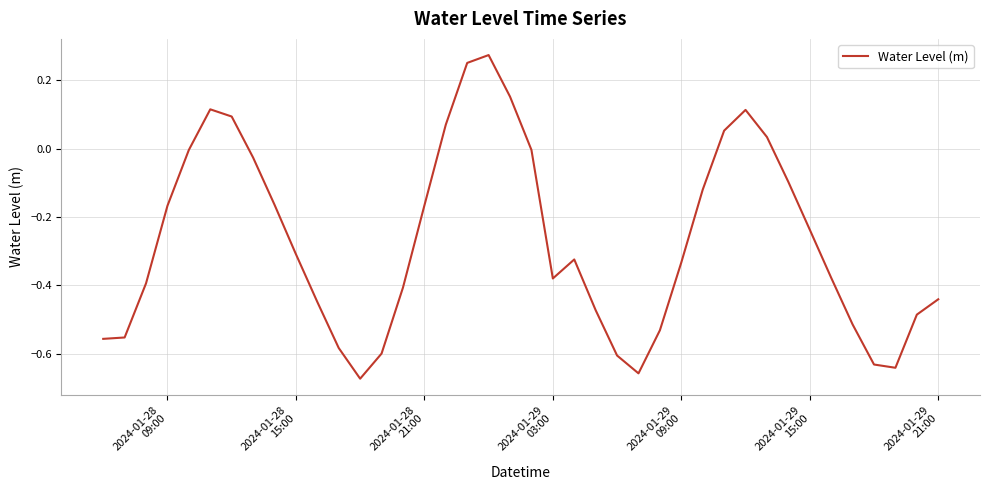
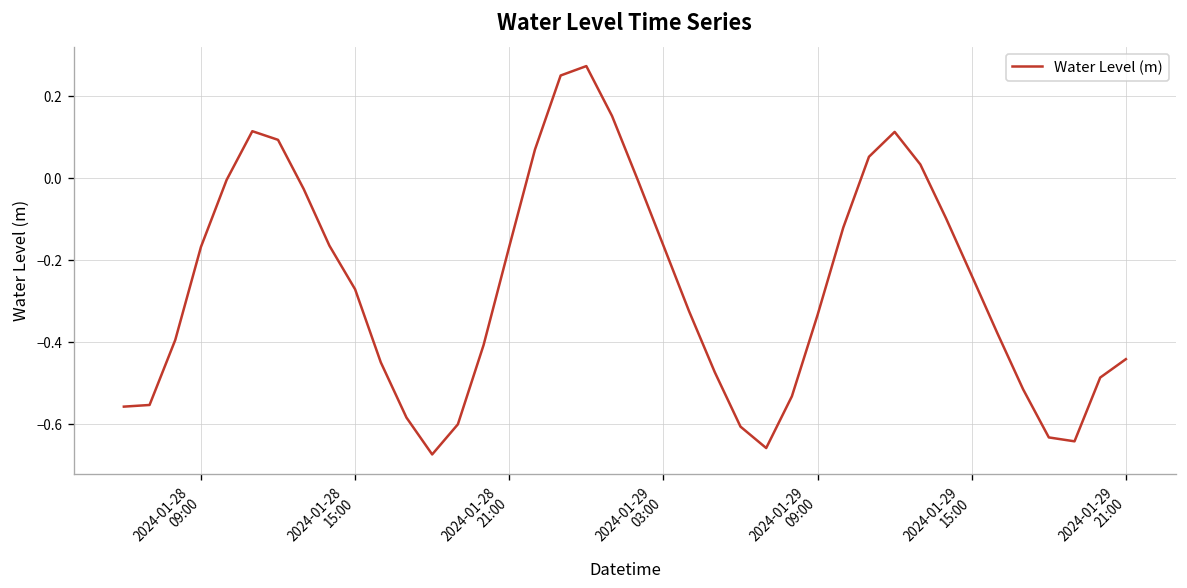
2024-01-28 15:00: -0.31 -> -0.27
2024-01-29 03:00: -0.38 -> -0.16
